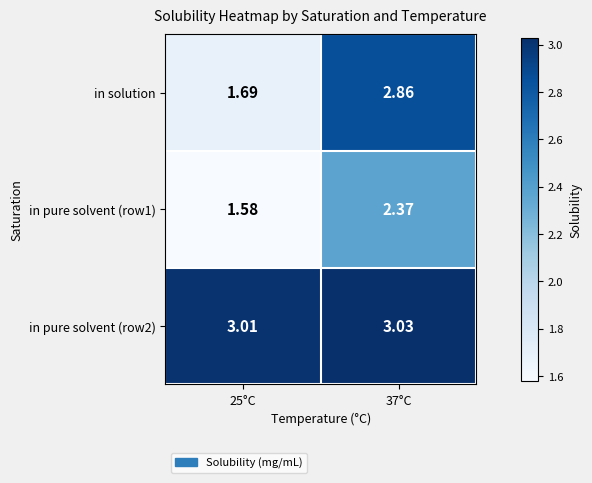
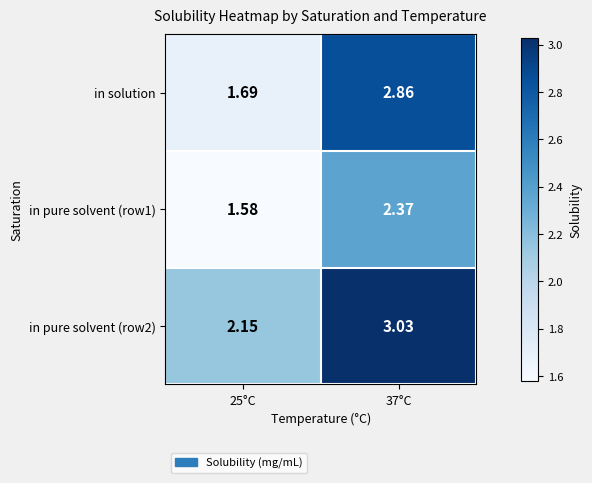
in pure solvent (row2), 25°C: 3.01 -> 2.15
